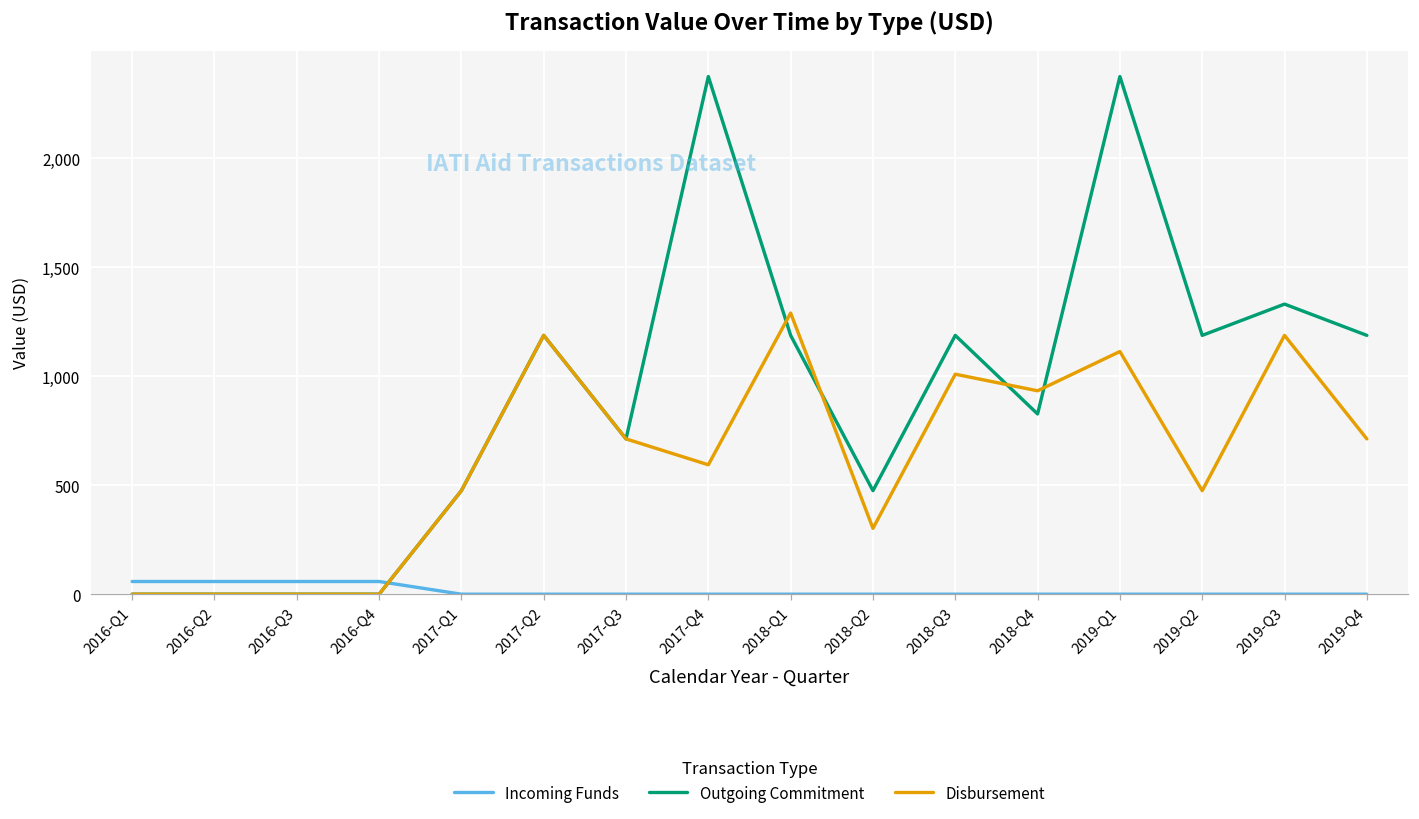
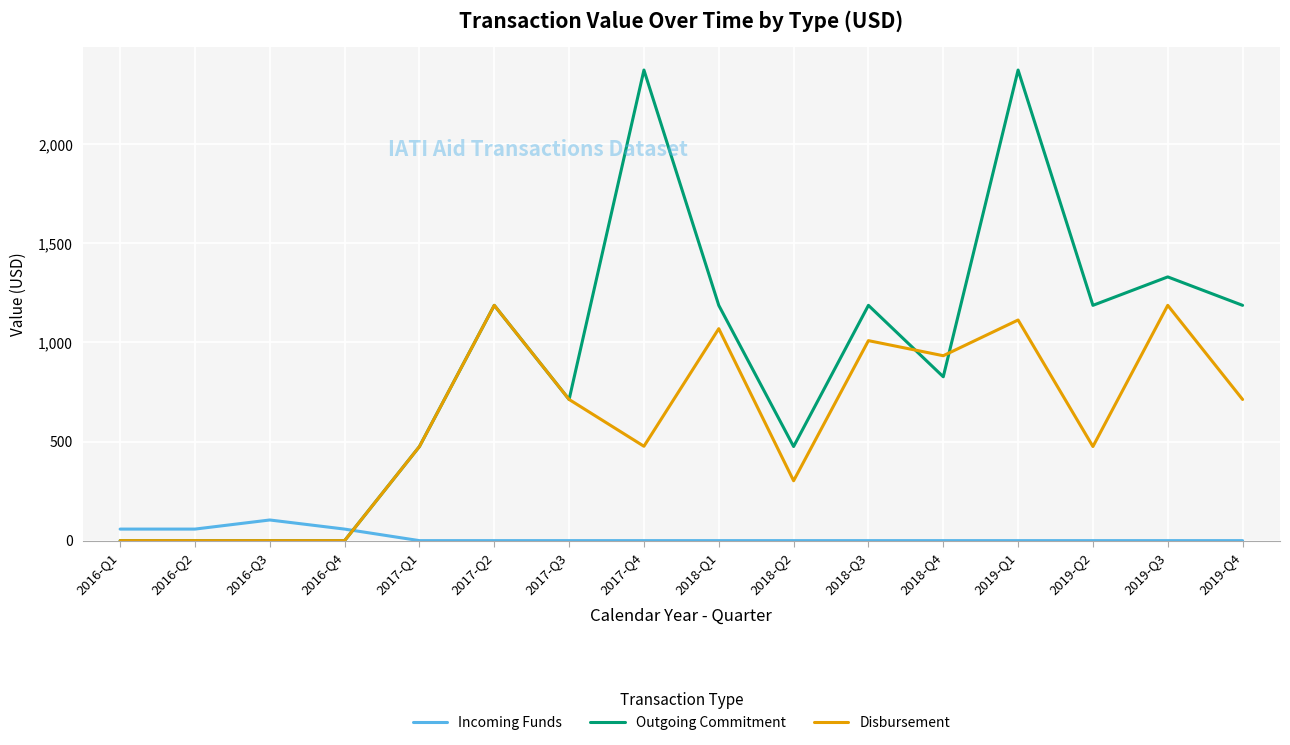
Incoming Funds, 2016-Q3: 60 -> 100
Disbursement, 2017-Q4: 590 -> 480
Disbursement, 2018-Q1: 1,290 -> 1,070
